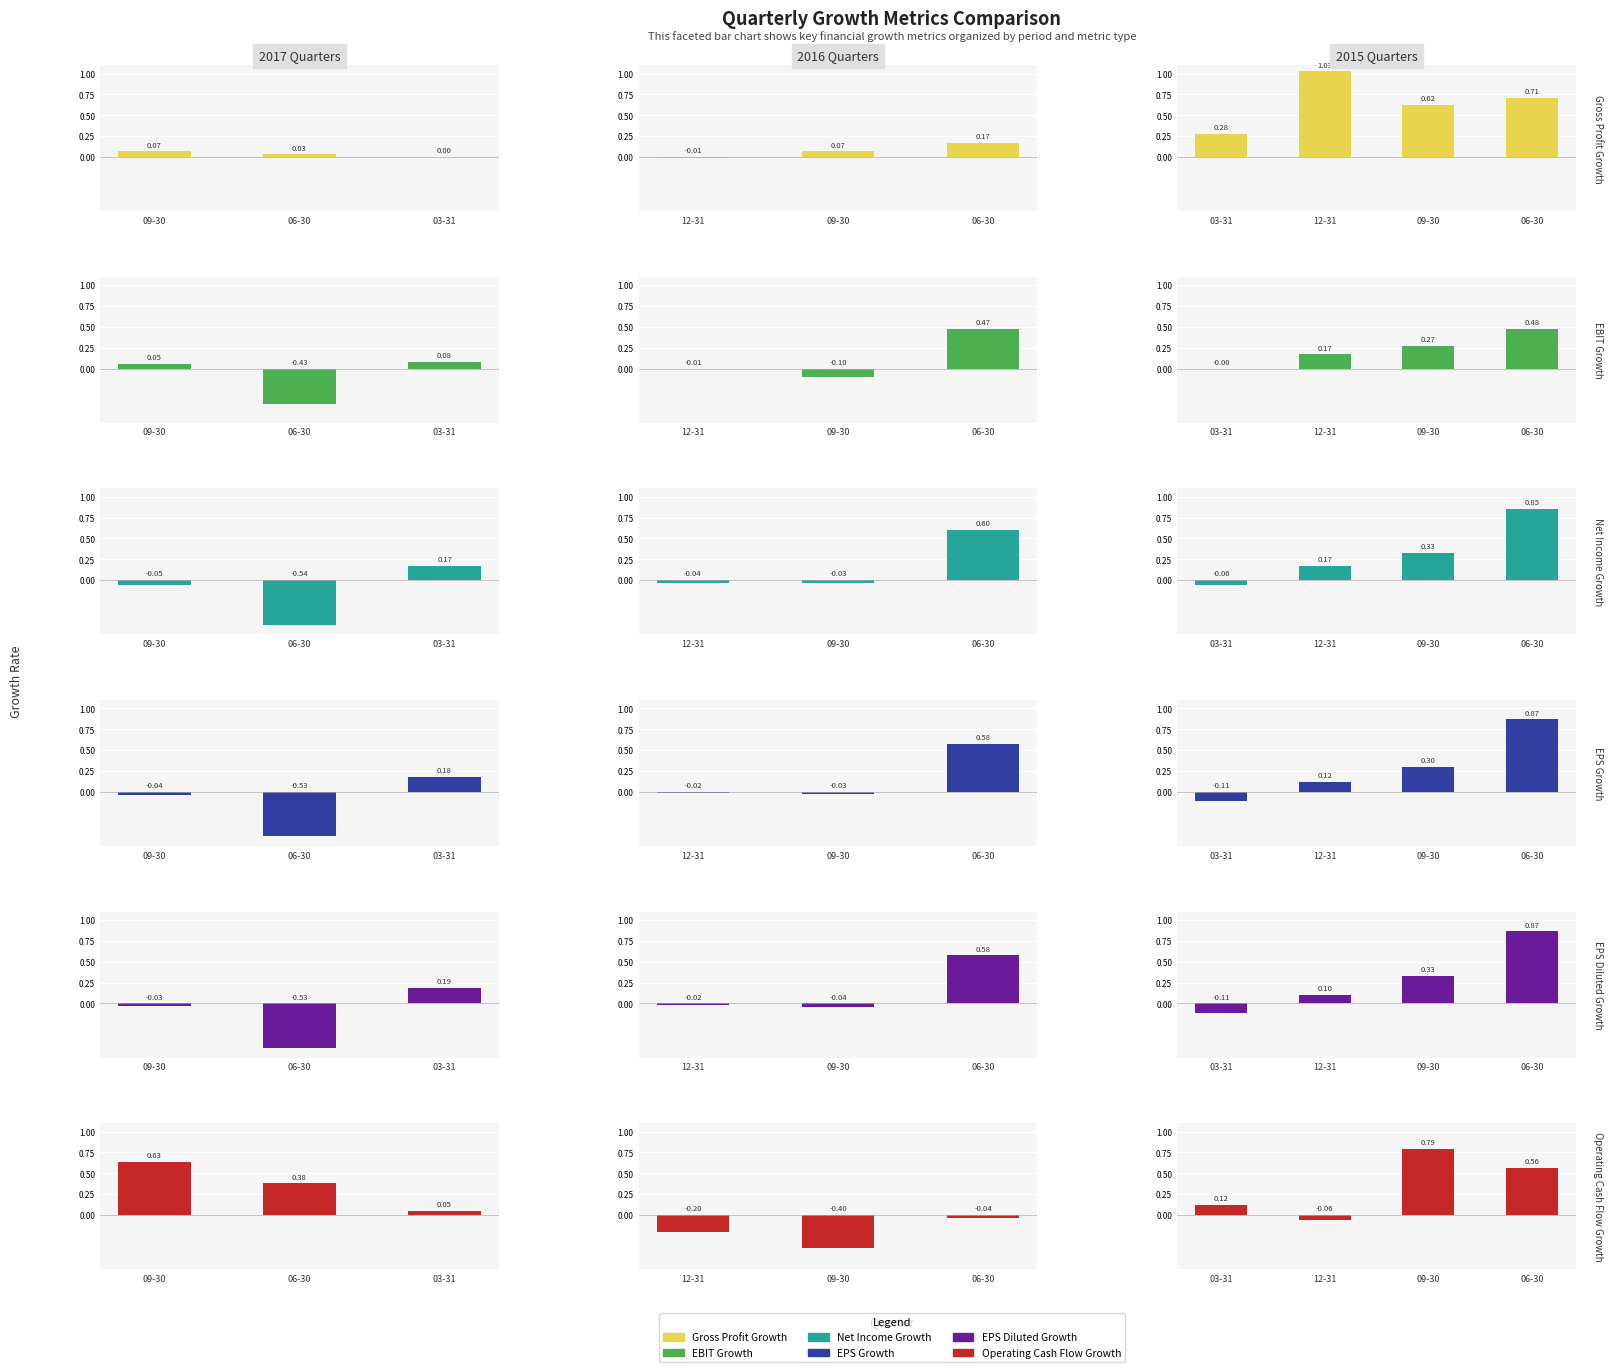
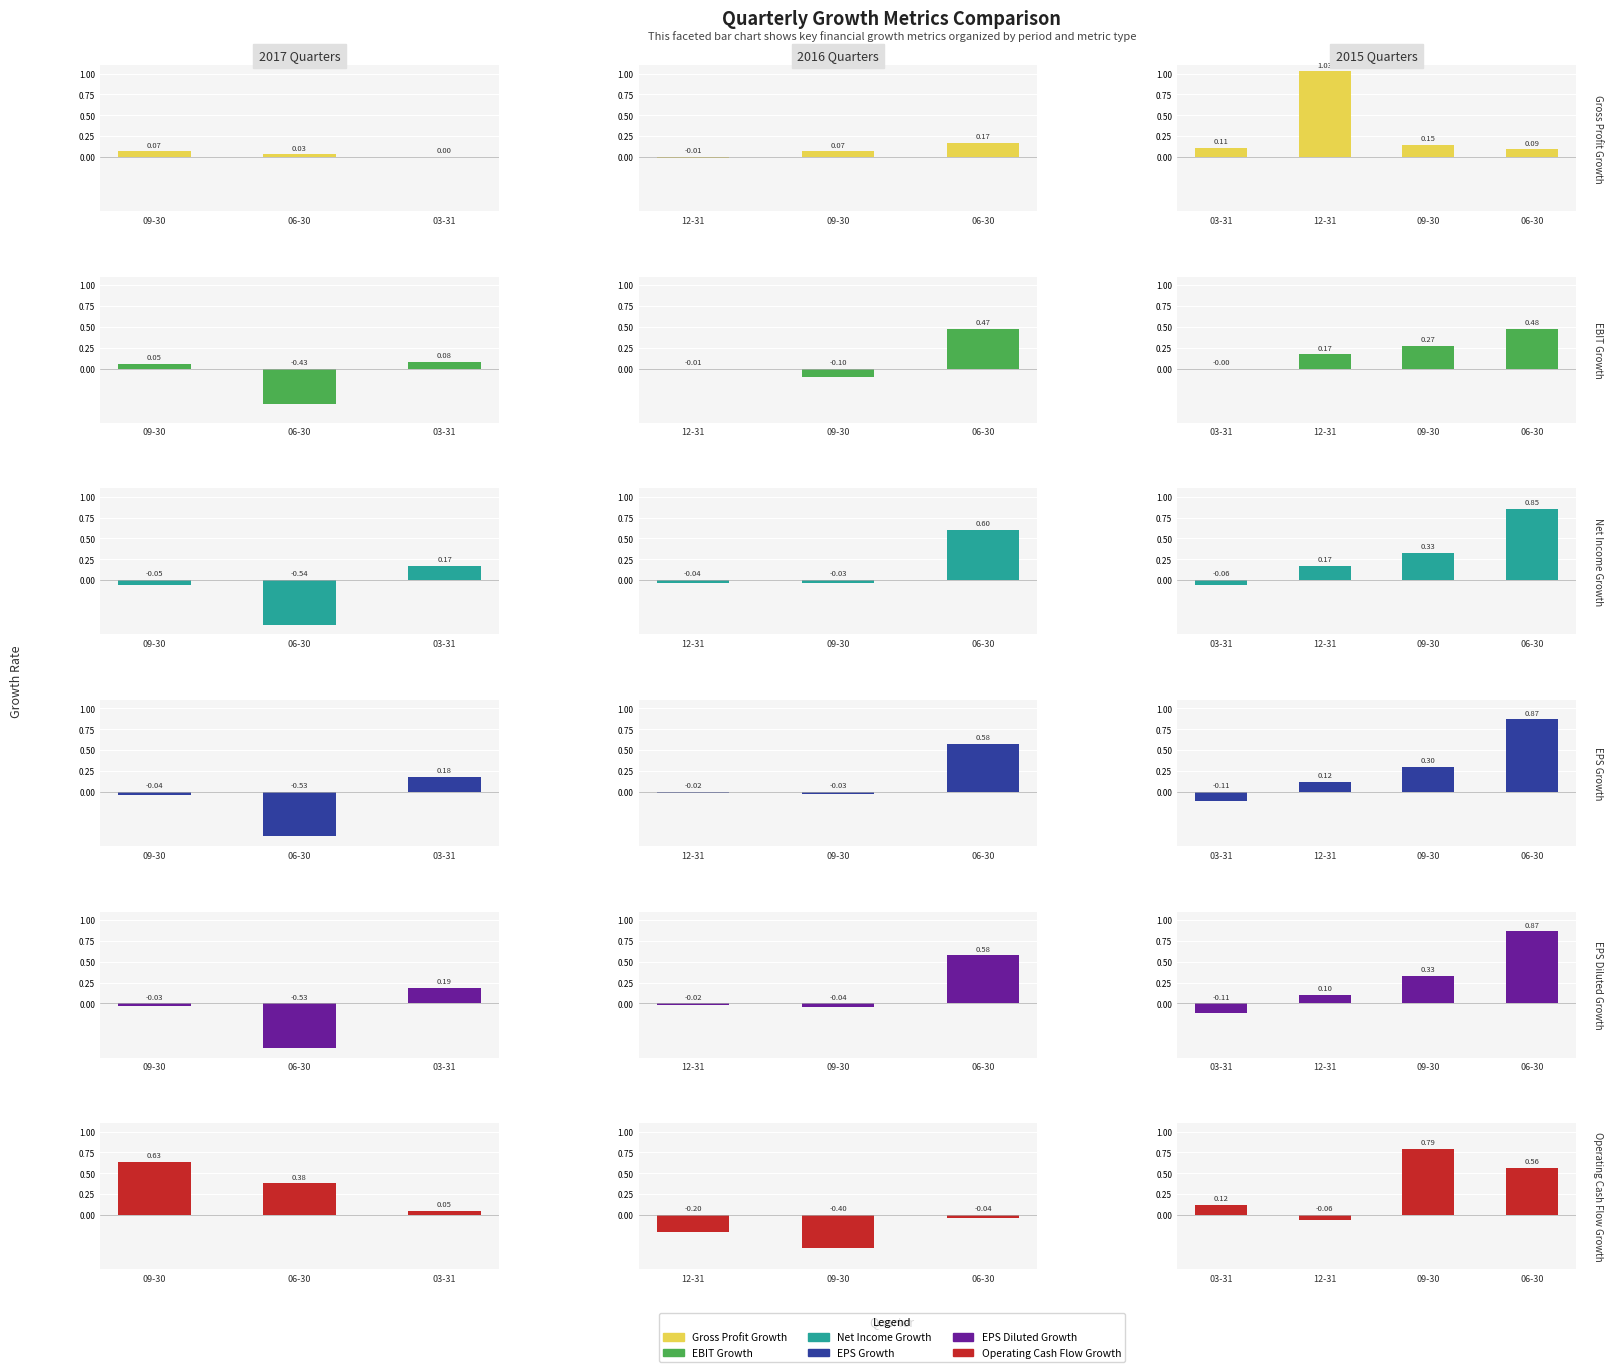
2015 Quarters, 03-31: 0.28 -> 0.11
2015 Quarters, 09-30: 0.62 -> 0.15
2015 Quarters, 06-30: 0.71 -> 0.09
